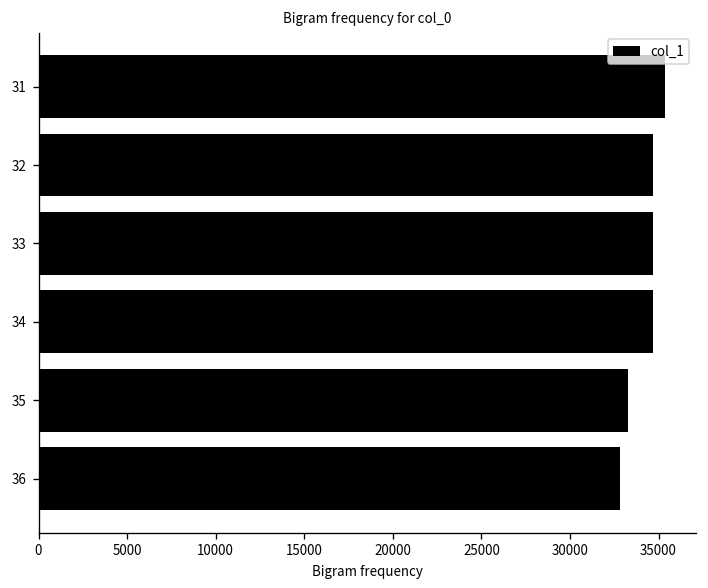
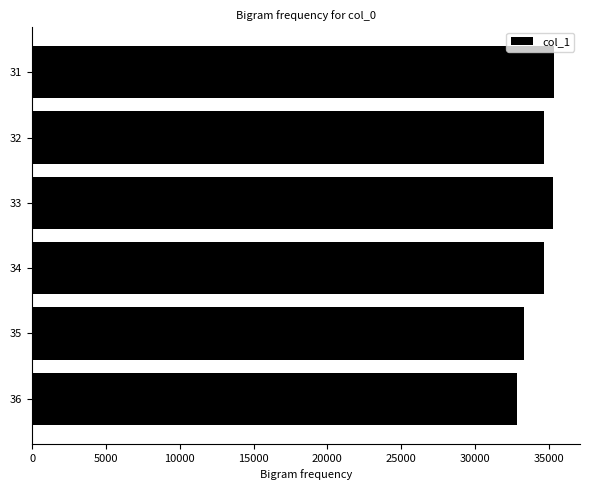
33: 34700 -> 35300
